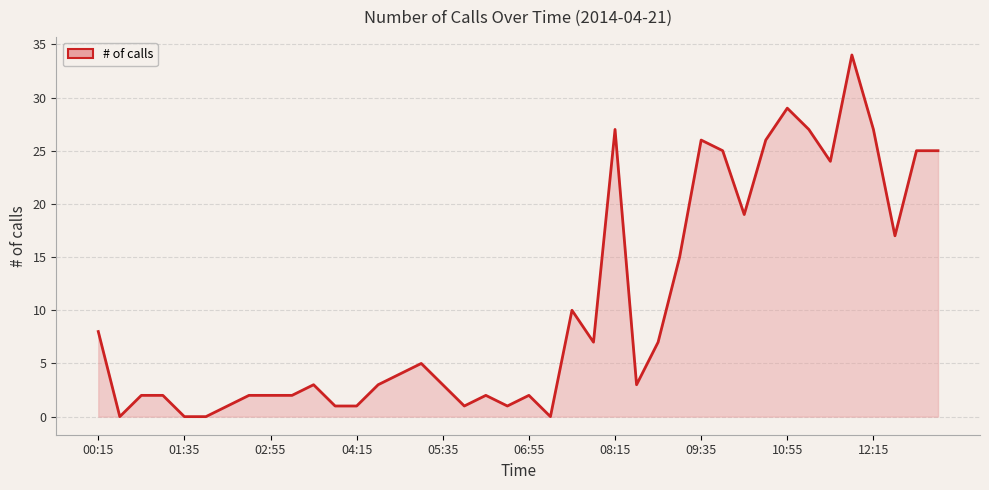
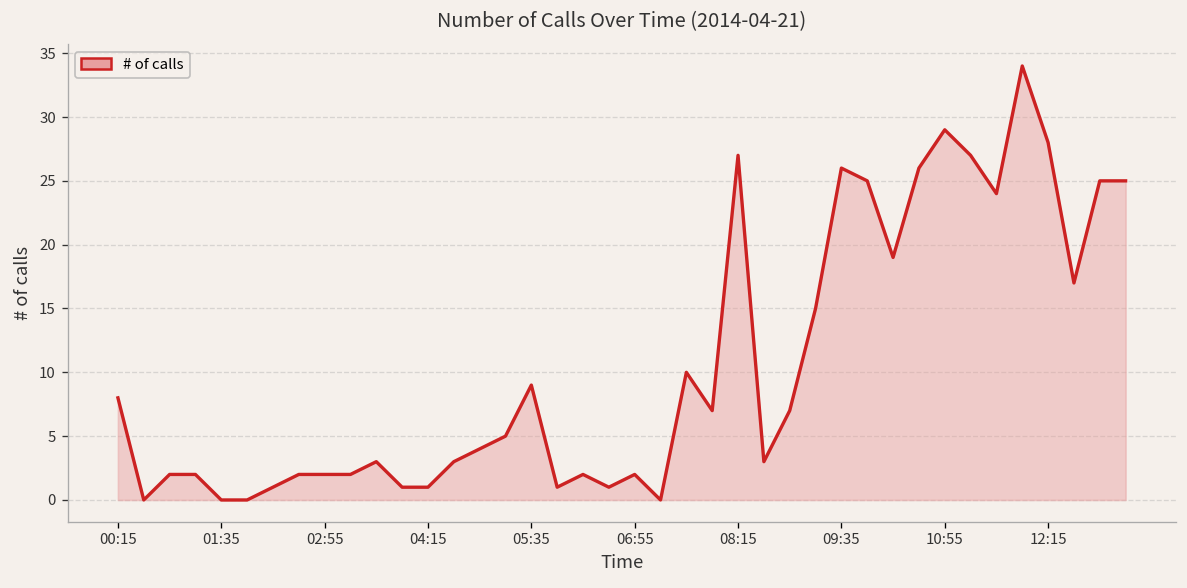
05:35: 3 -> 9
12:15: 27 -> 28
